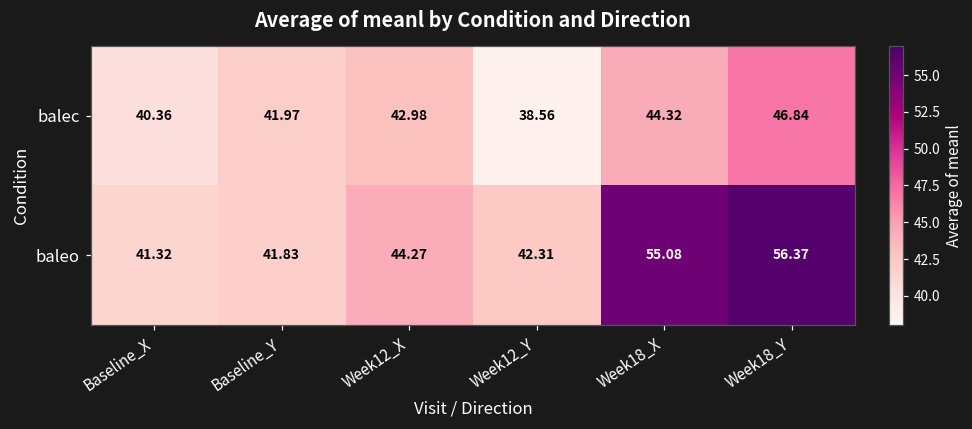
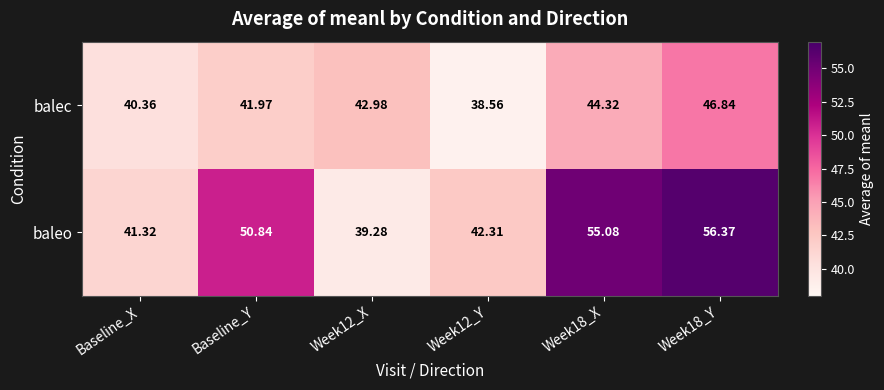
baleo, Baseline_Y: 41.83 -> 50.84
baleo, Week12_X: 44.27 -> 39.28
